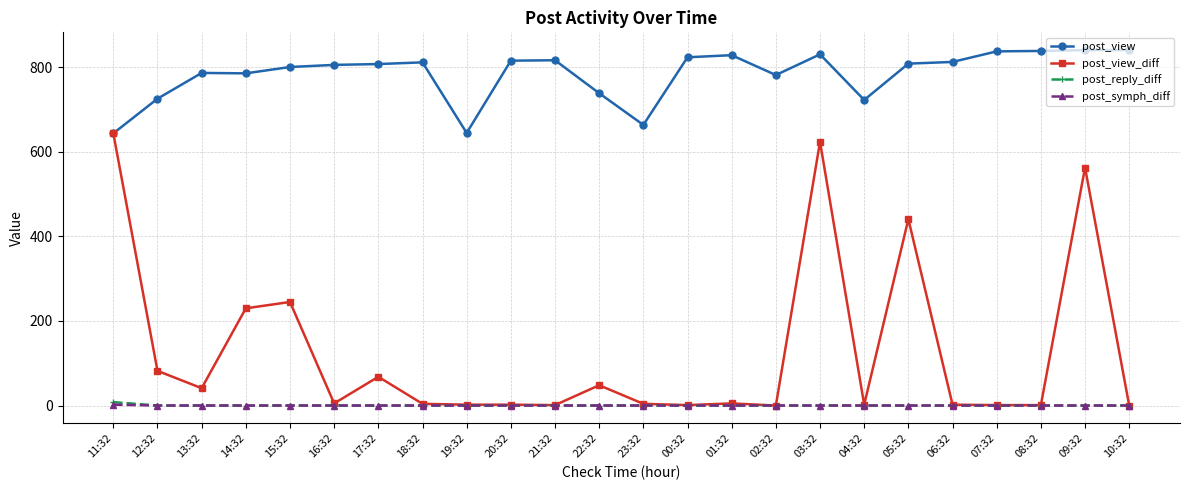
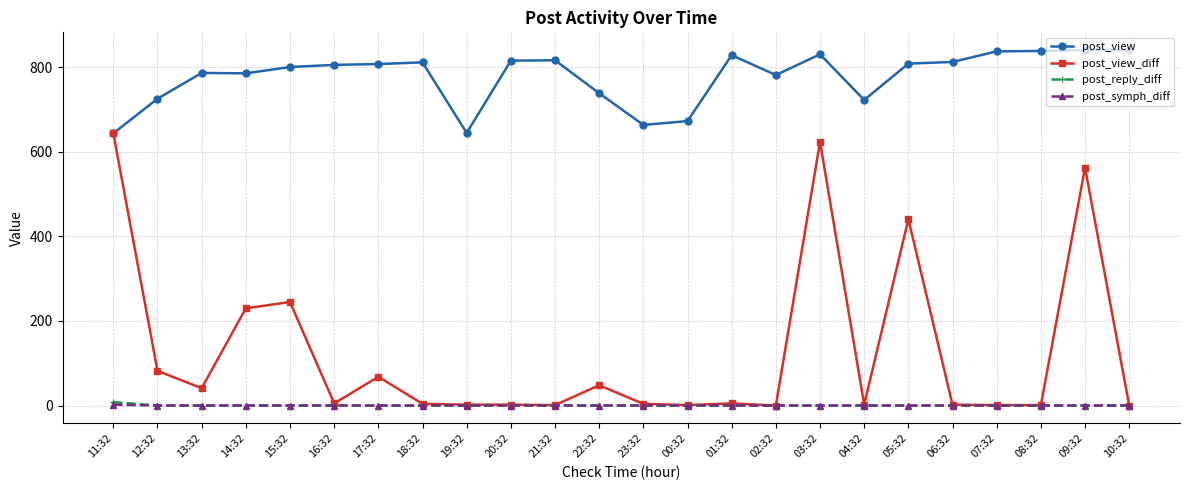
post_view, 00:32: 820 -> 670
